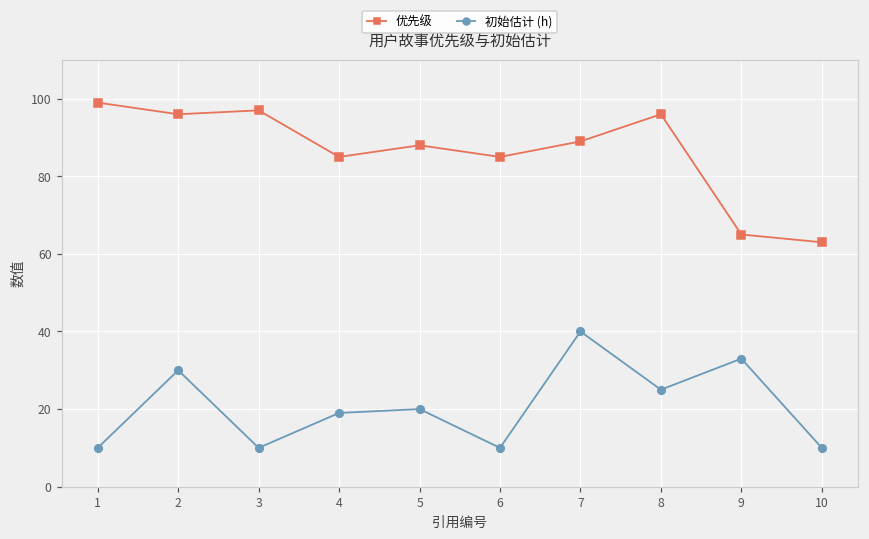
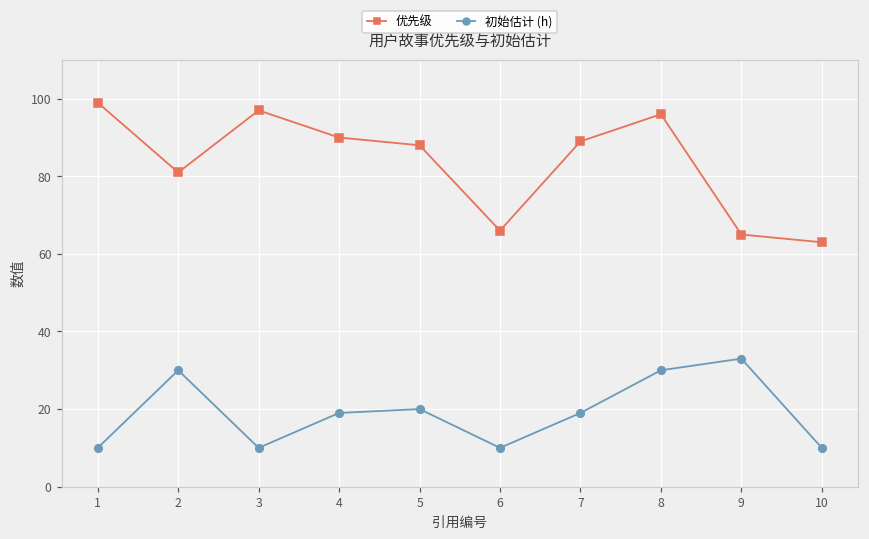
优先级, 2: 96 -> 81
优先级, 4: 85 -> 90
优先级, 6: 85 -> 66
初始估计 (h), 7: 40 -> 19
初始估计 (h), 8: 25 -> 30
